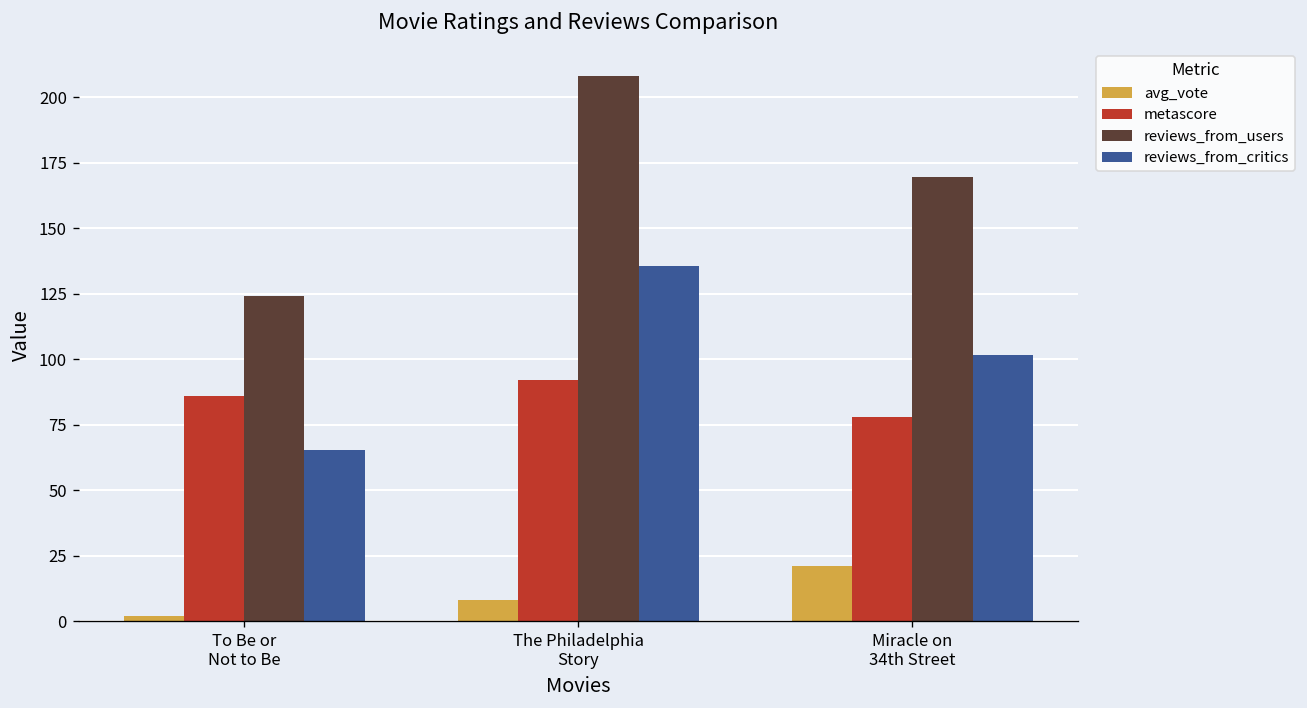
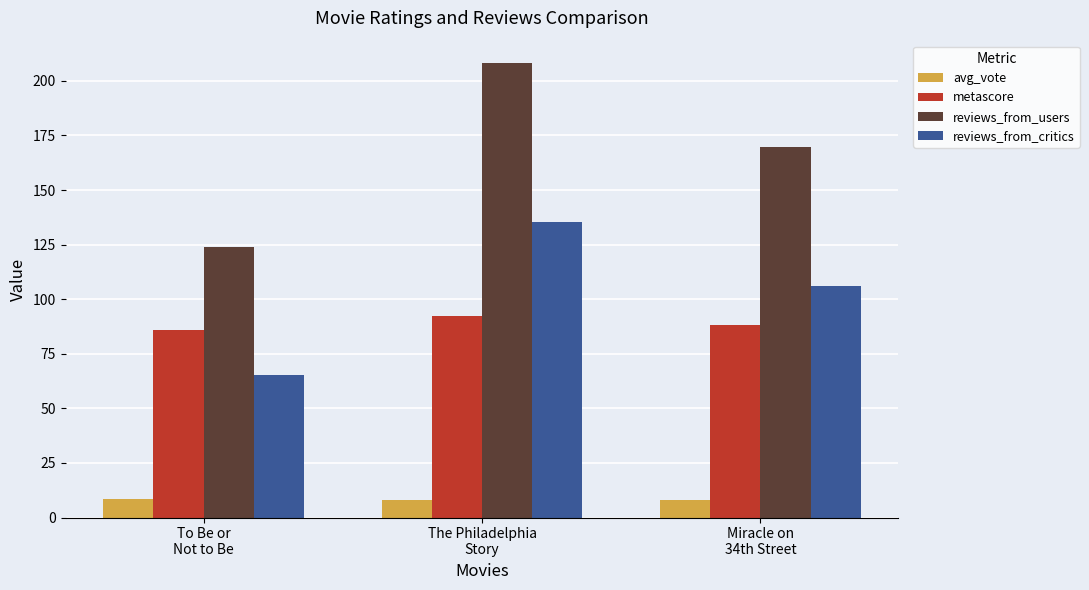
avg_vote, To Be or Not to Be: 2 -> 8
avg_vote, Miracle on 34th Street: 21 -> 8
metascore, Miracle on 34th Street: 78 -> 88
reviews_from_critics, Miracle on 34th Street: 102 -> 106
